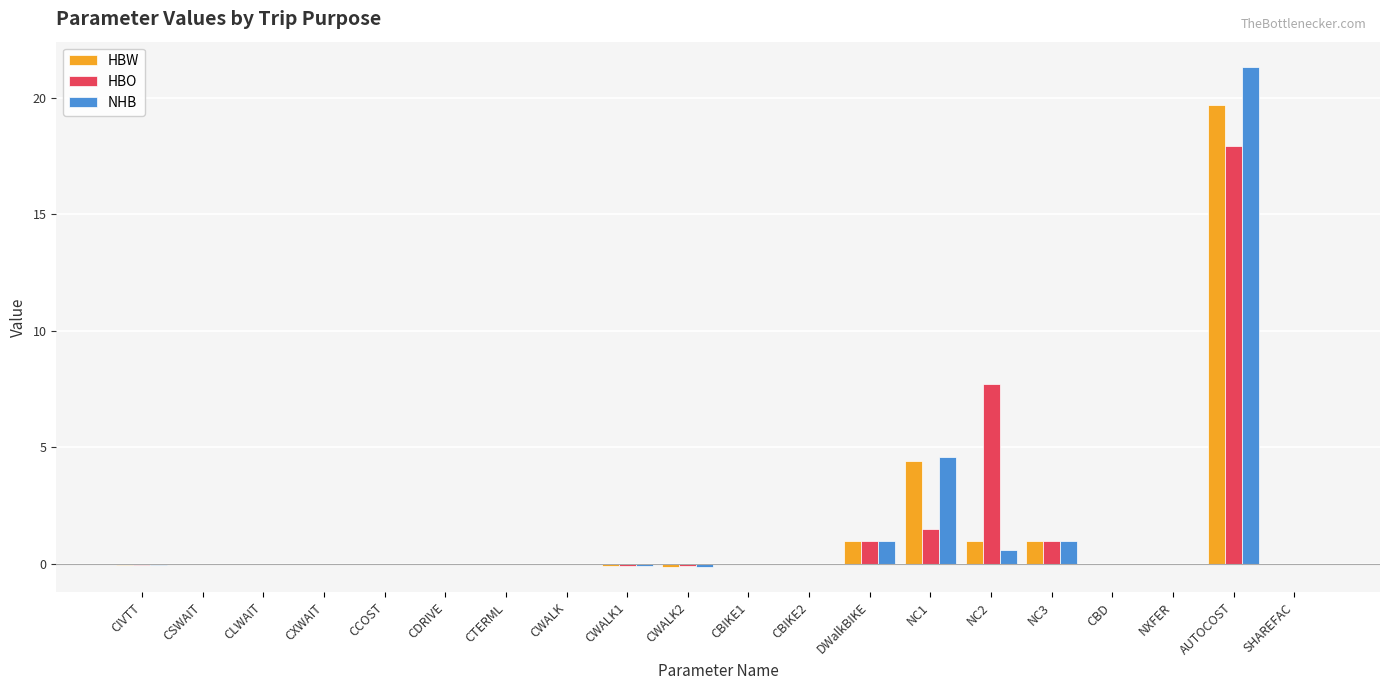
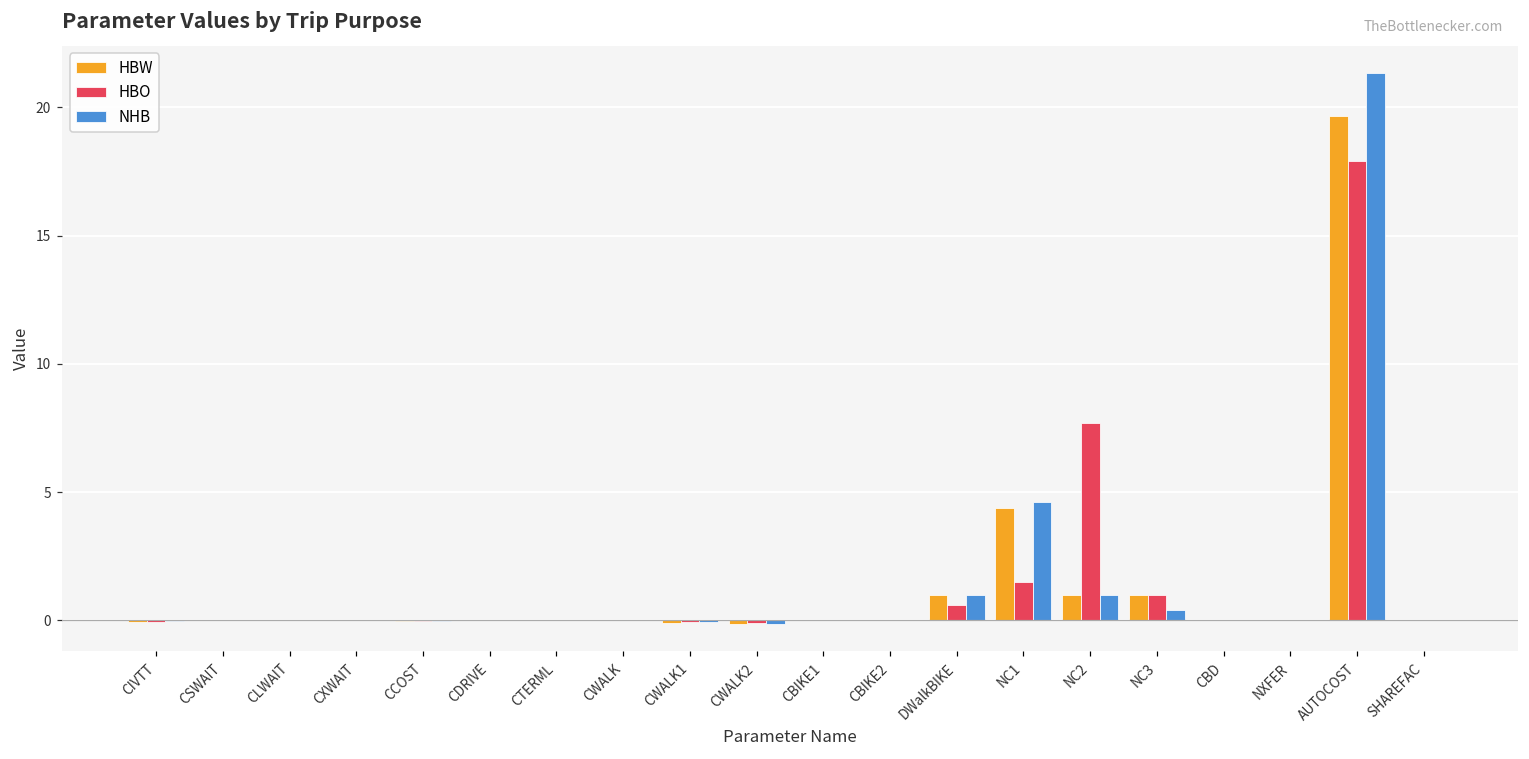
HBO, DWalkBIKE: 1.0 -> 0.6
NHB, NC2: 0.6 -> 1.0
NHB, NC3: 1.0 -> 0.4
